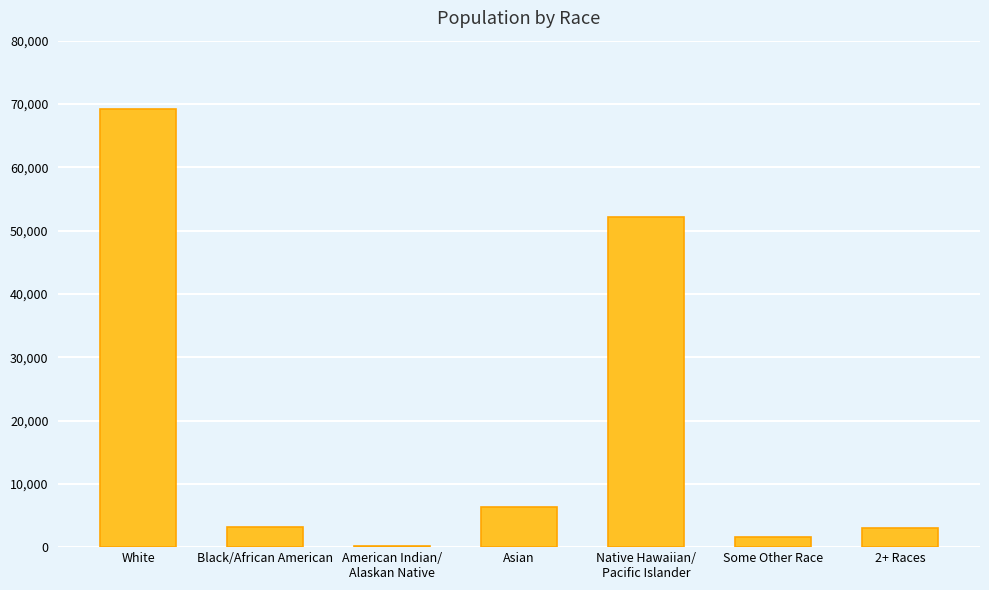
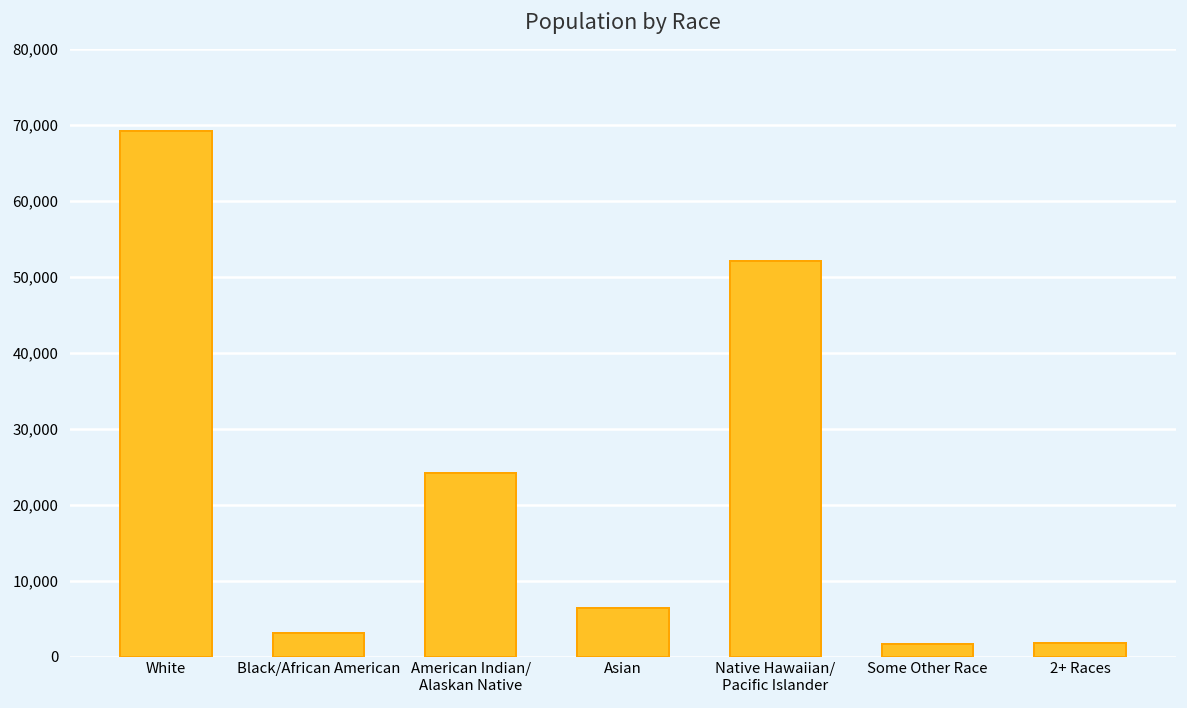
American Indian/ Alaskan Native: 0 -> 24,000
2+ Races: 3,000 -> 2,000
